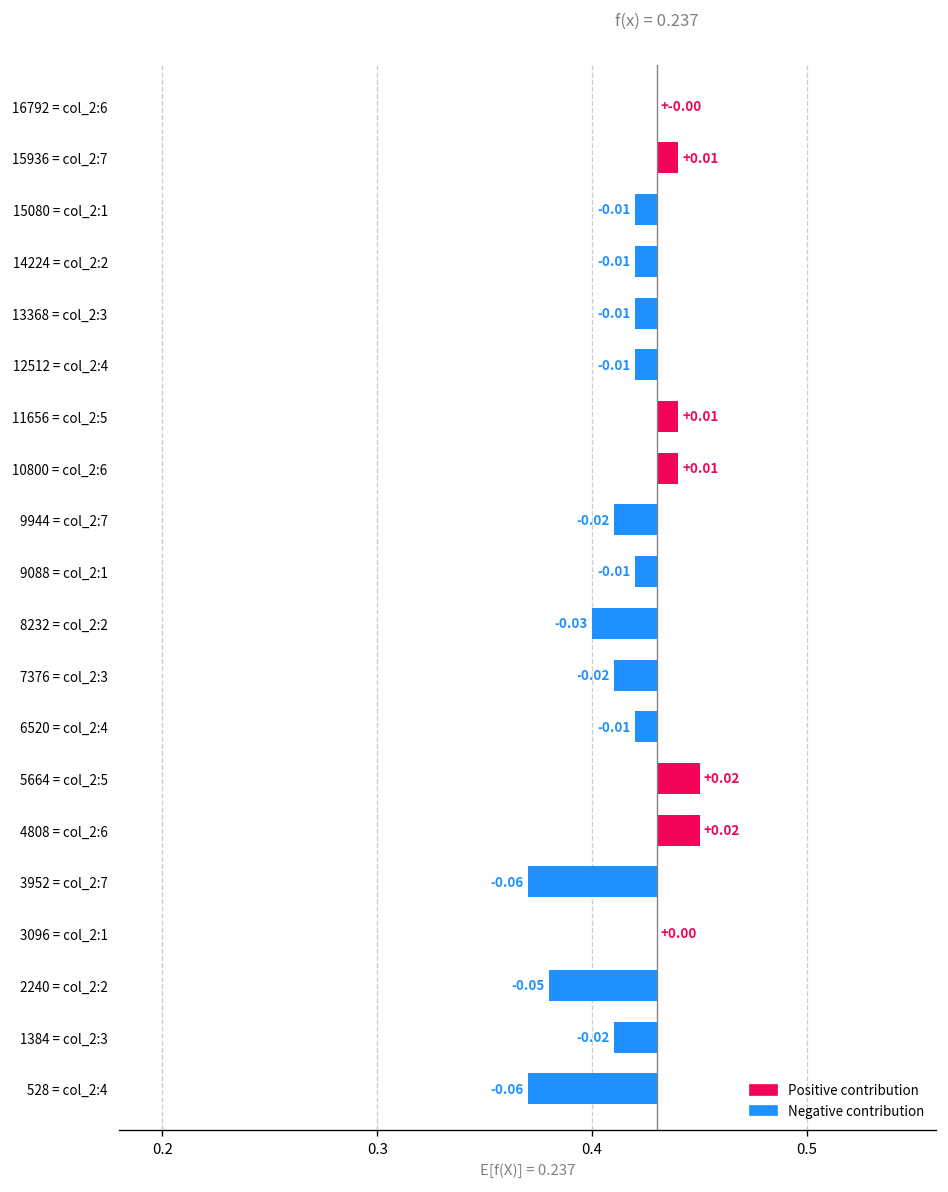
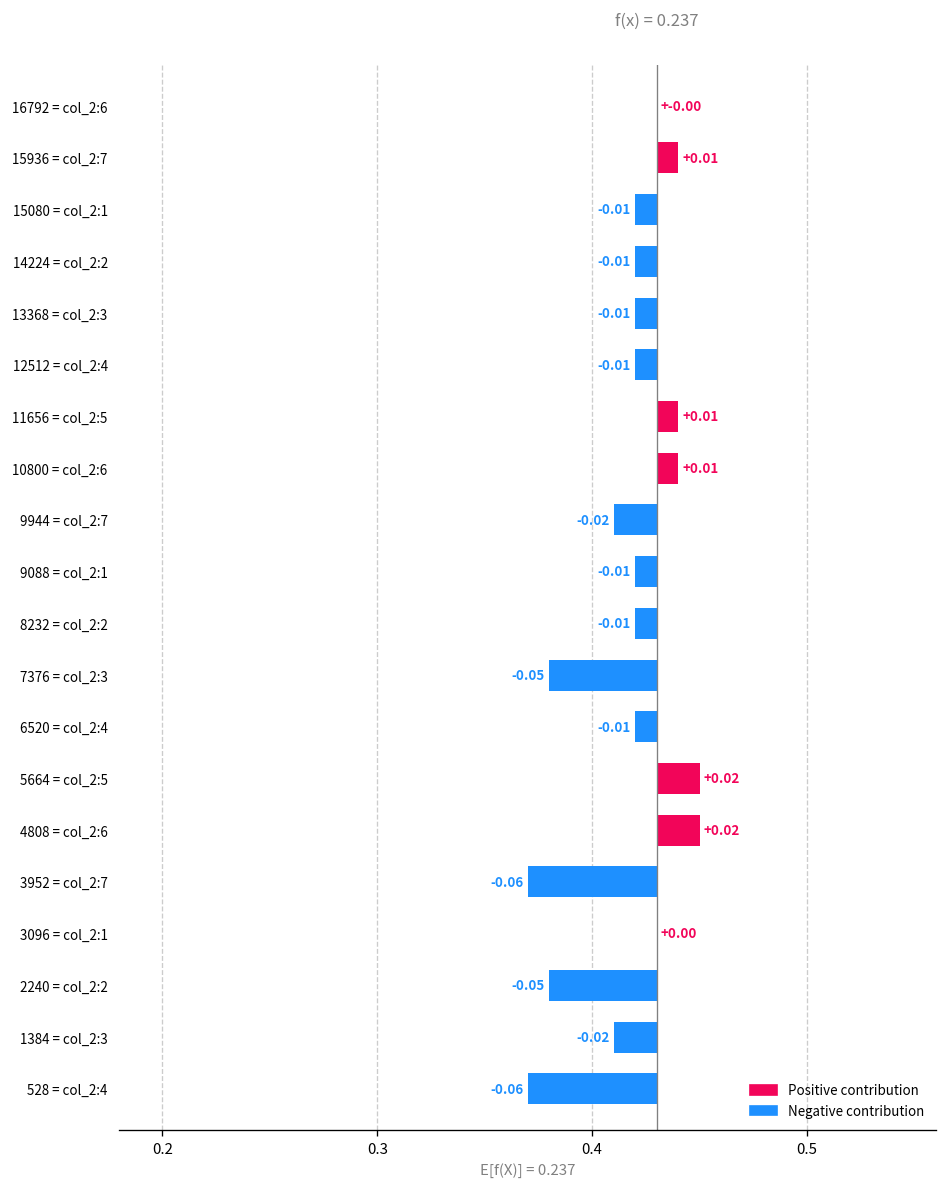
Negative contribution, 8232 = col_2:2: -0.03 -> -0.01
Negative contribution, 7376 = col_2:3: -0.02 -> -0.05
